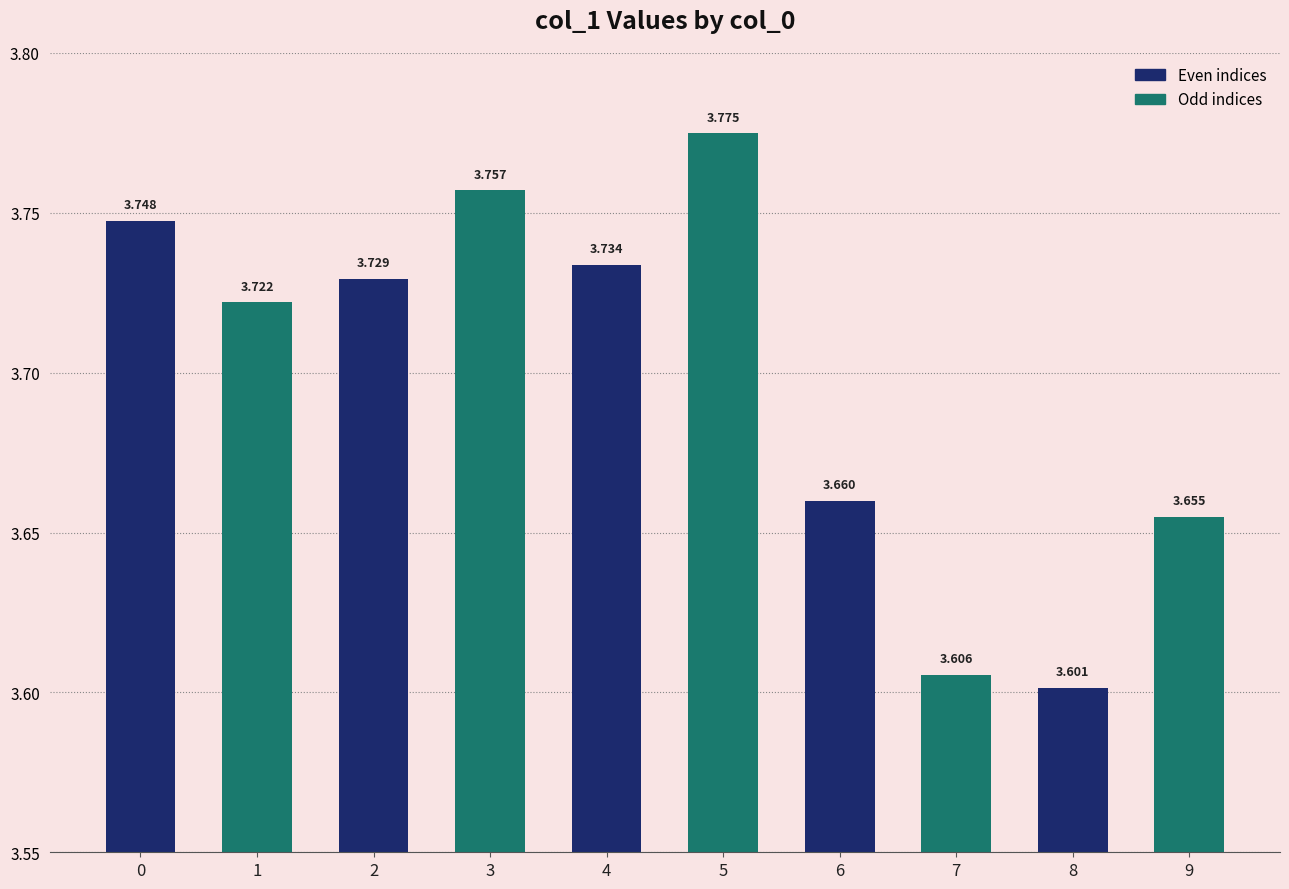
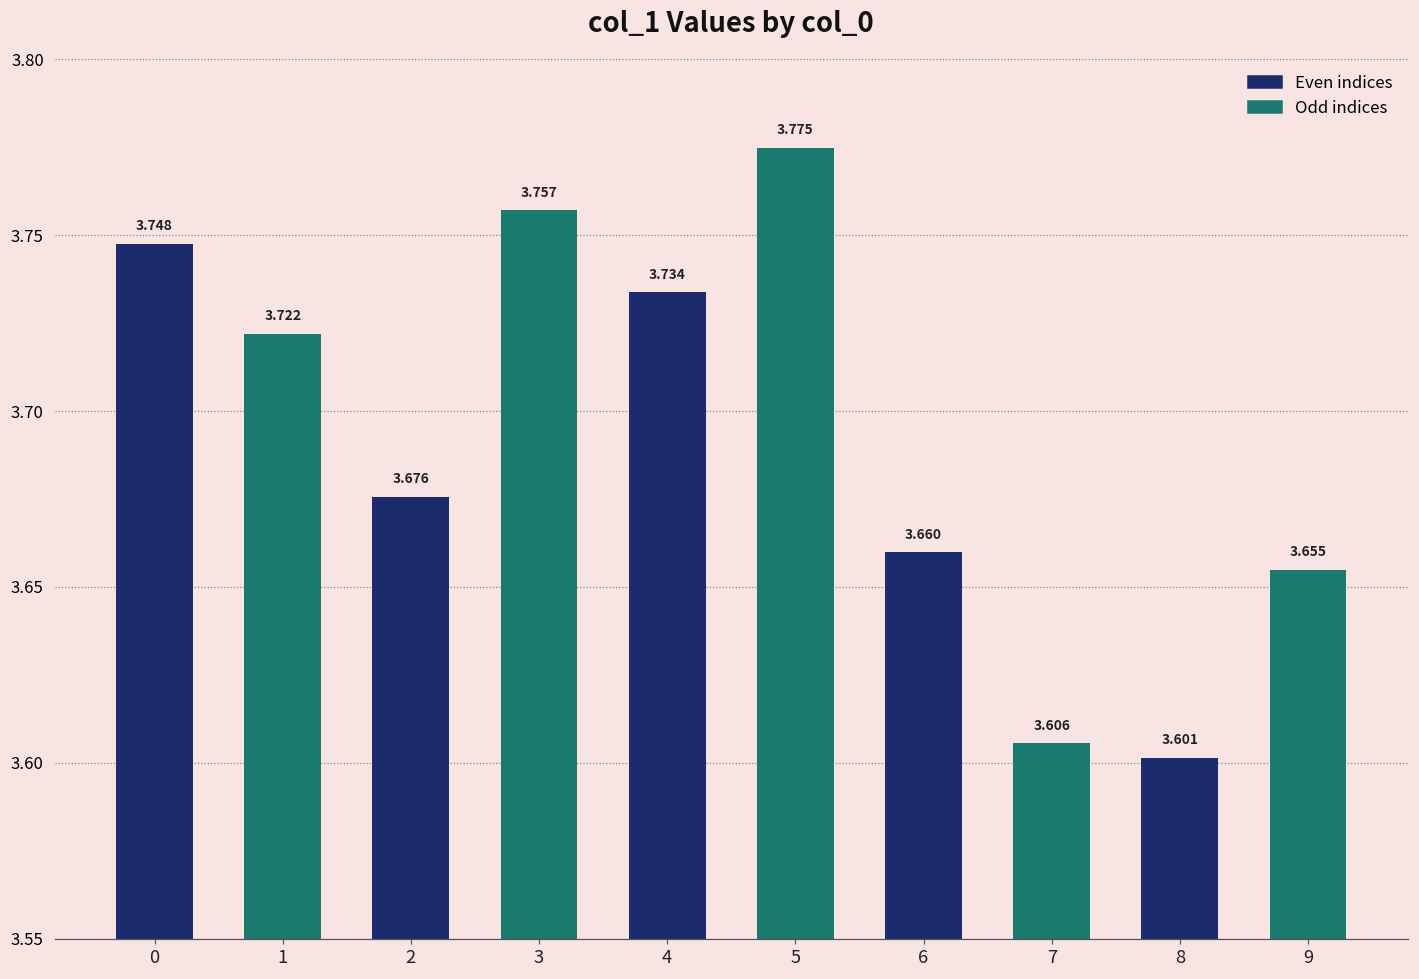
2: 3.729 -> 3.676
